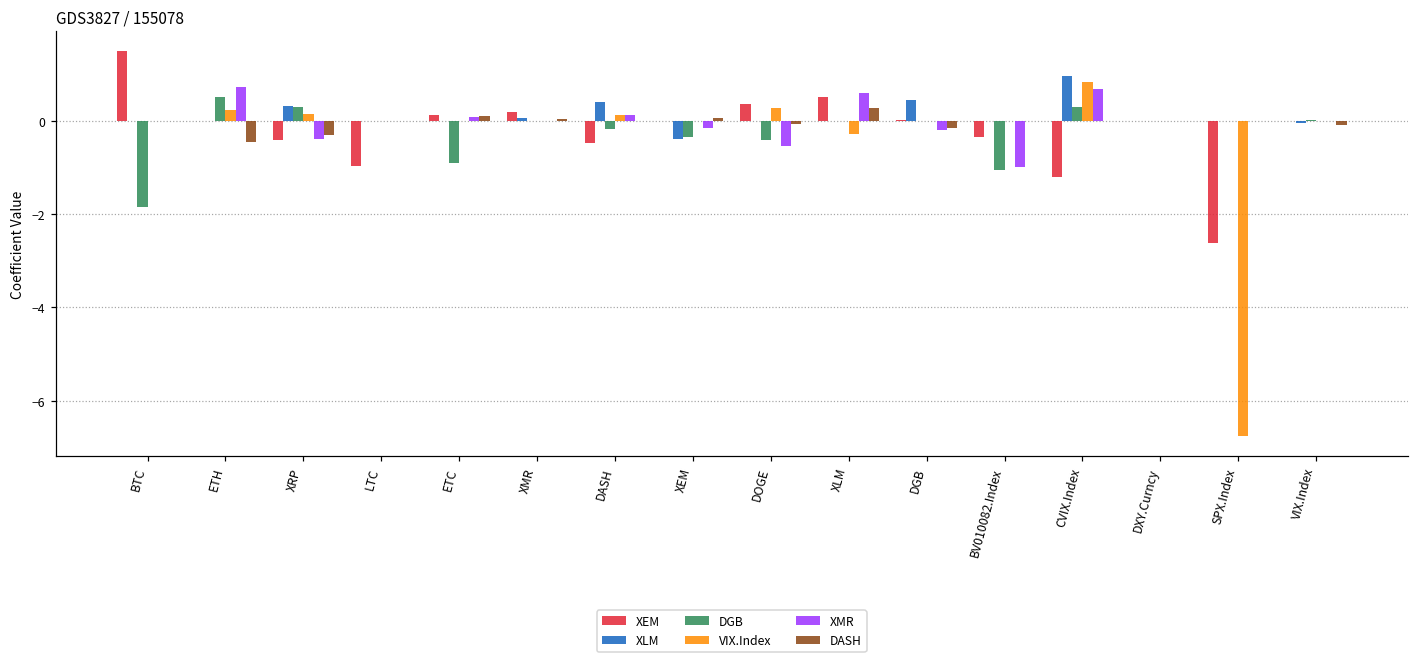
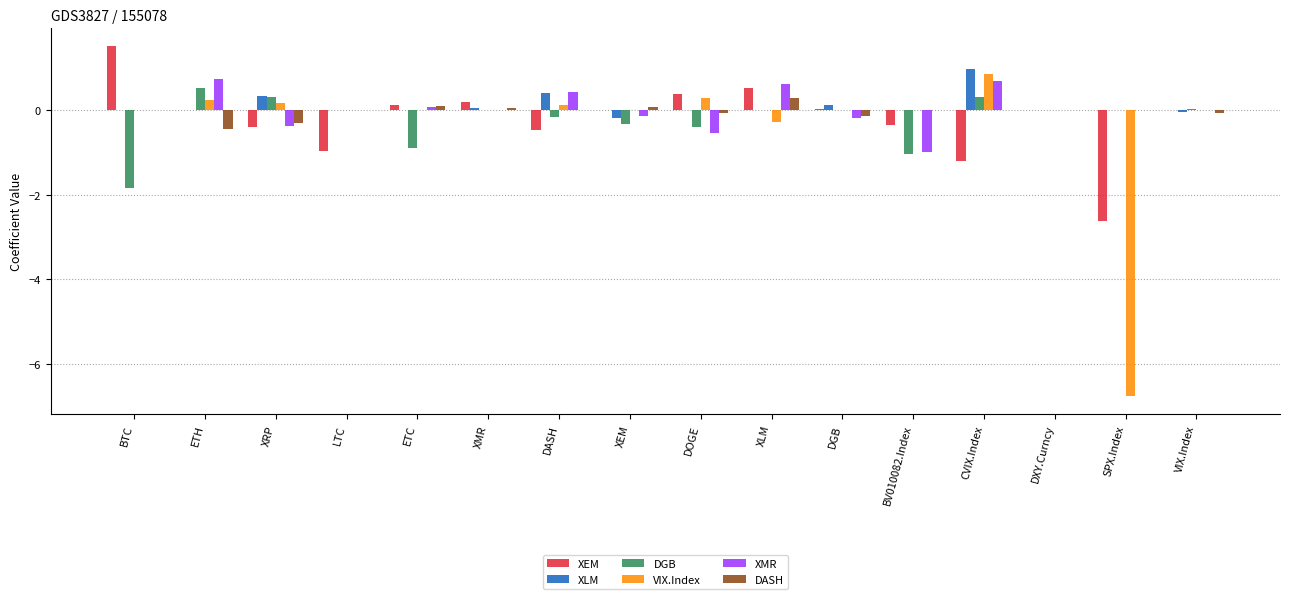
XMR, DASH: 0.1 -> 0.4
XLM, XEM: -0.4 -> -0.2
XLM, DGB: 0.5 -> 0.1
